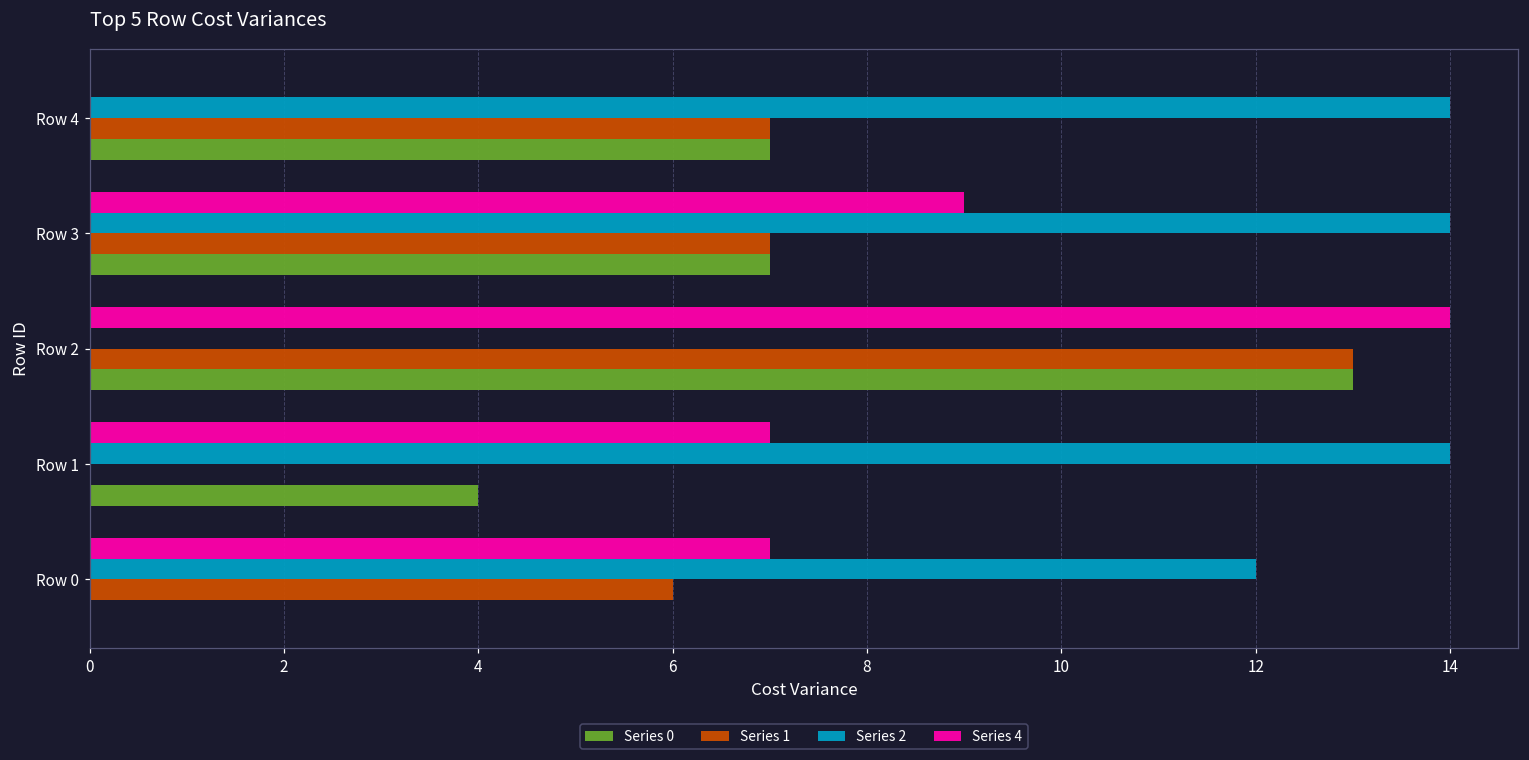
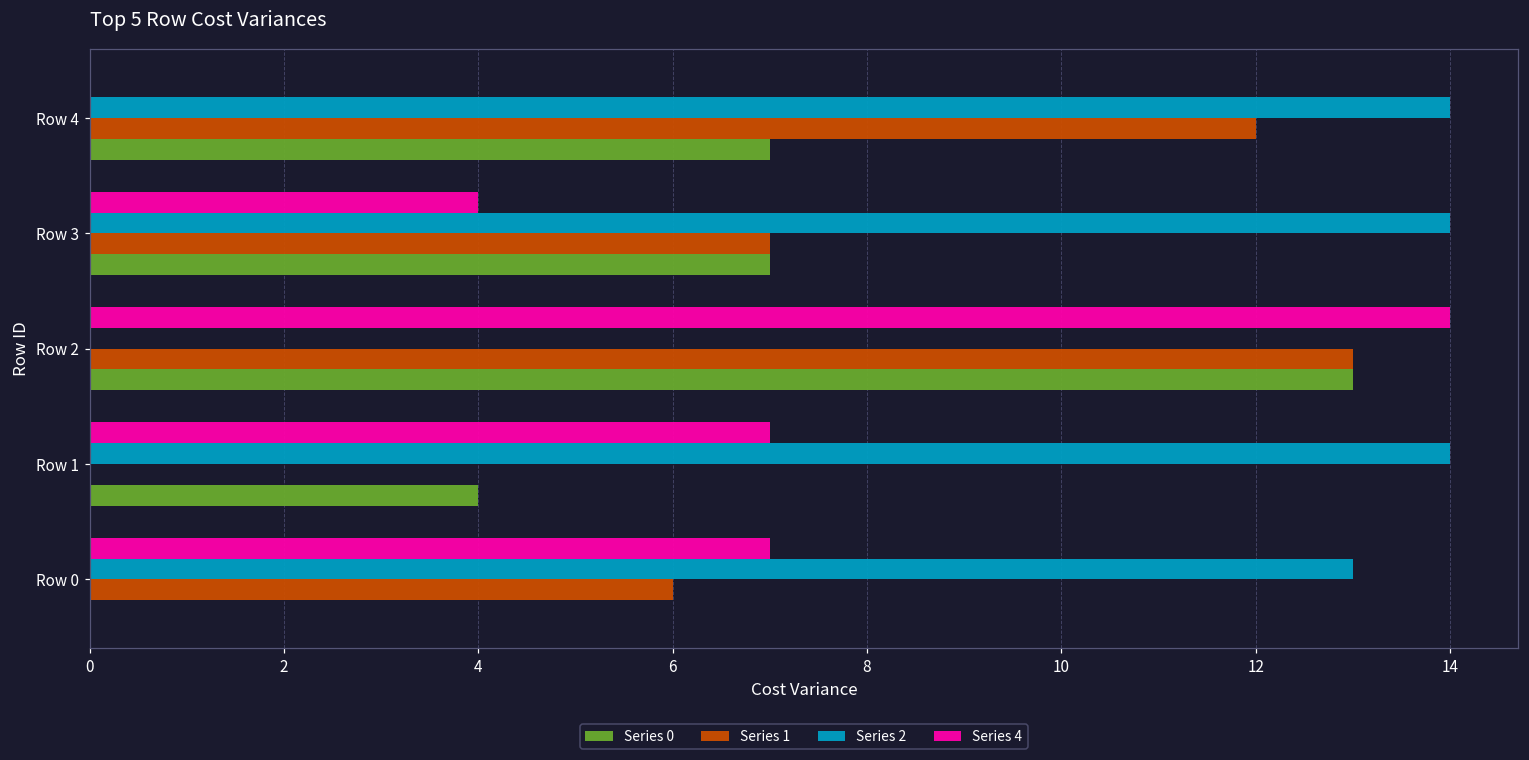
Series 1, Row 4: 7 -> 12
Series 4, Row 3: 9 -> 4
Series 2, Row 0: 12 -> 13
